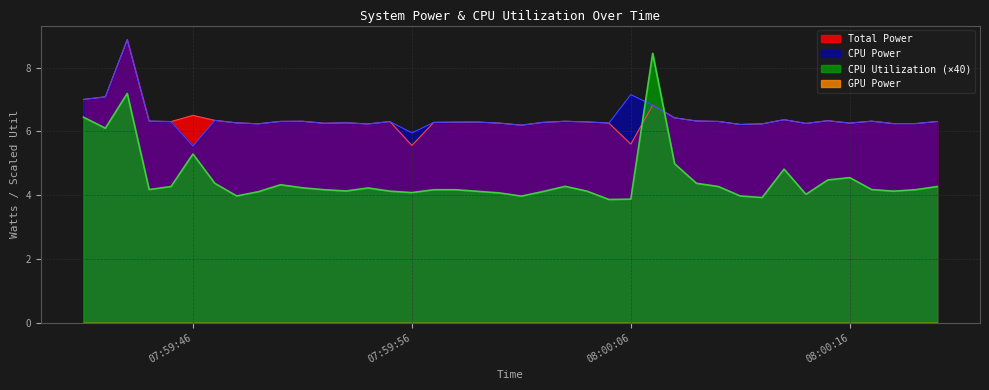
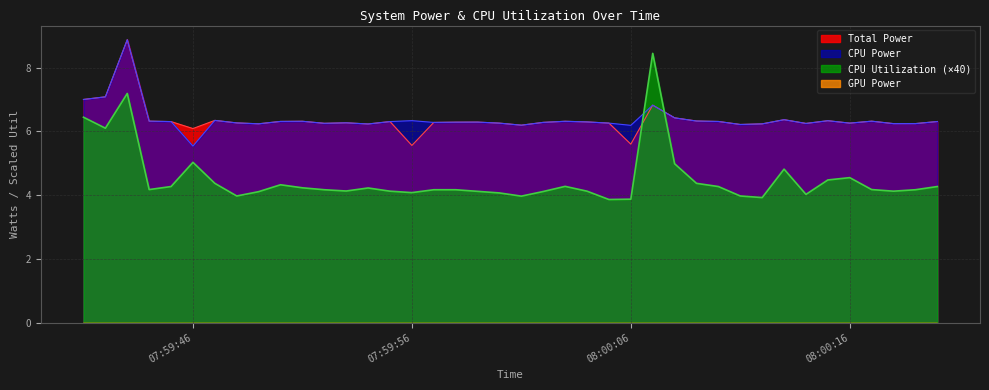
Total Power, 07:59:46: 6.5 -> 6.1
CPU Utilization (×40), 07:59:46: 5.3 -> 5.0
CPU Power, 07:59:56: 6.0 -> 6.3
CPU Power, 08:00:06: 7.2 -> 6.2
